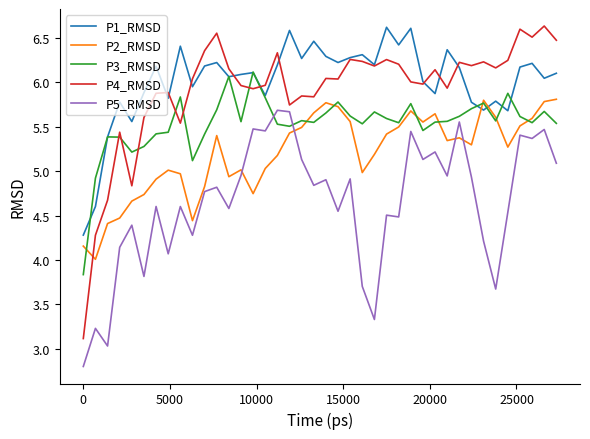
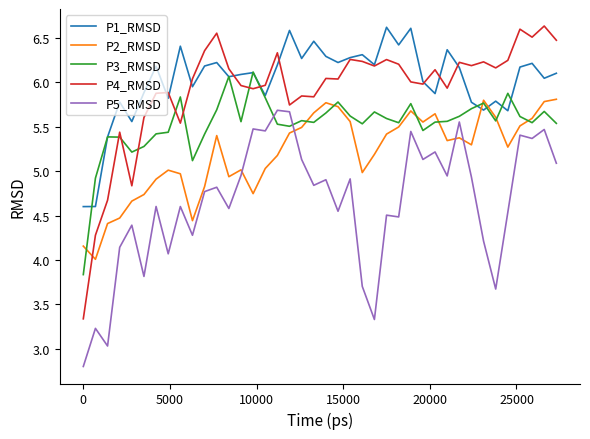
P1_RMSD, 0: 4.3 -> 4.6
P4_RMSD, 0: 3.1 -> 3.3
